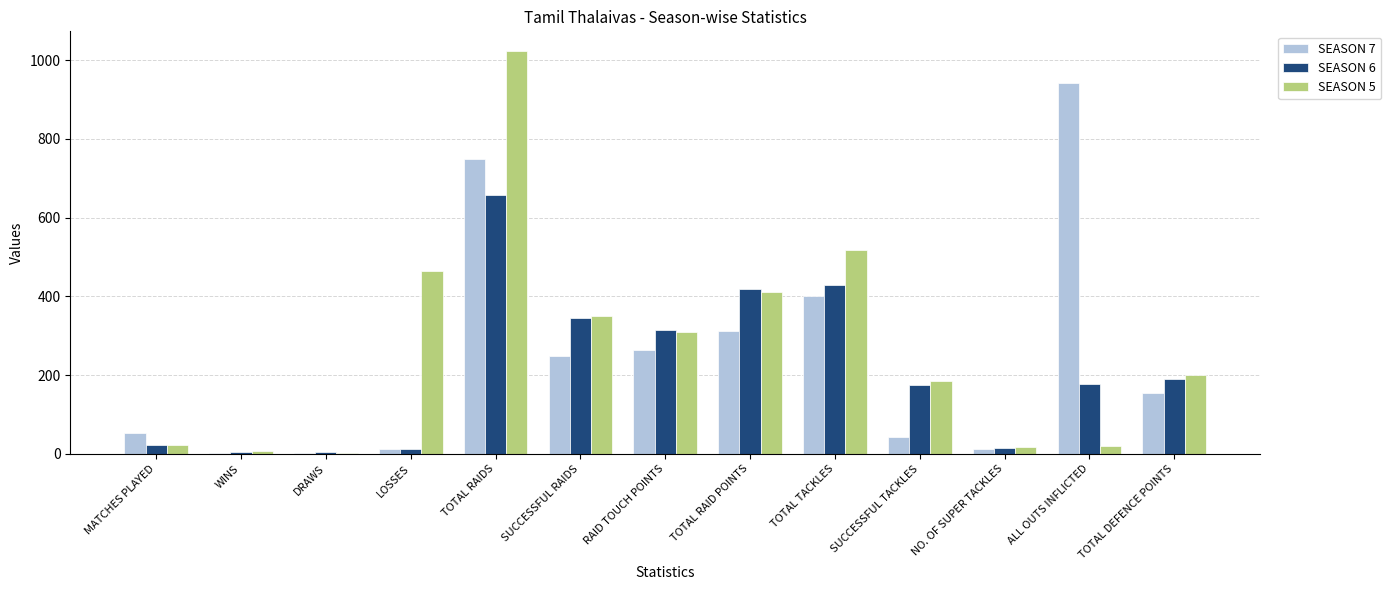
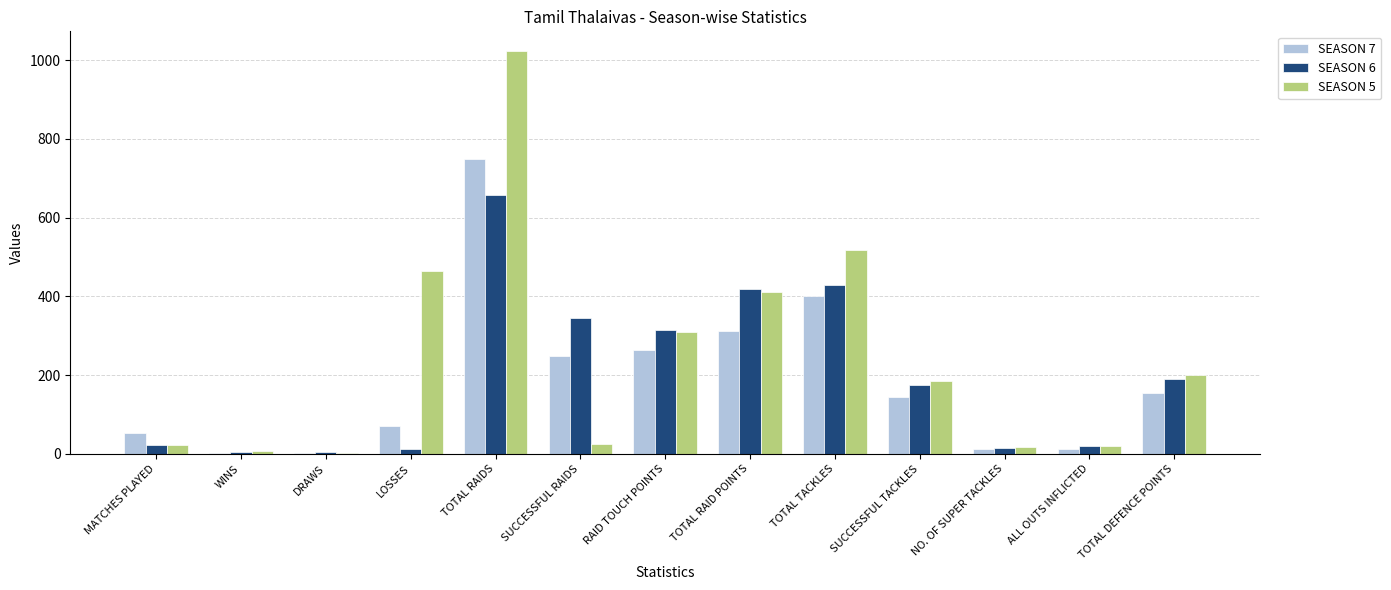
SEASON 7, LOSSES: 10 -> 70
SEASON 5, SUCCESSFUL RAIDS: 350 -> 30
SEASON 7, SUCCESSFUL TACKLES: 40 -> 140
SEASON 7, ALL OUTS INFLICTED: 940 -> 10
SEASON 6, ALL OUTS INFLICTED: 180 -> 20
